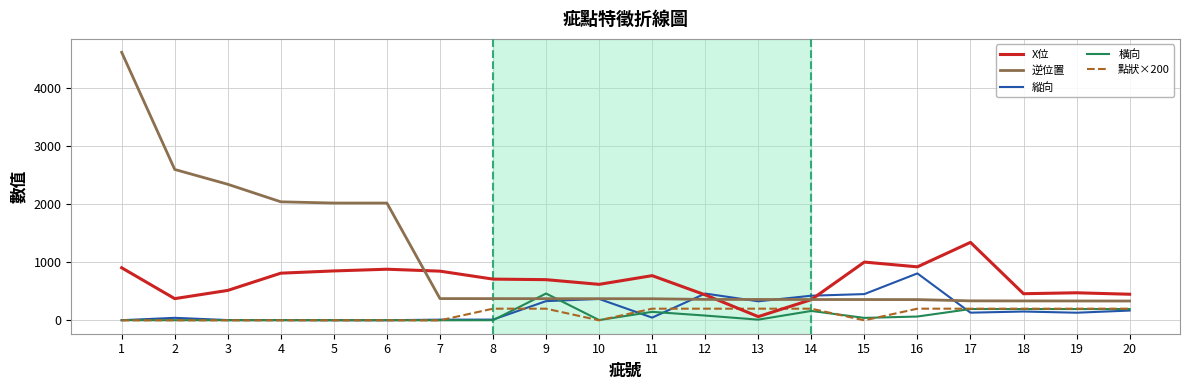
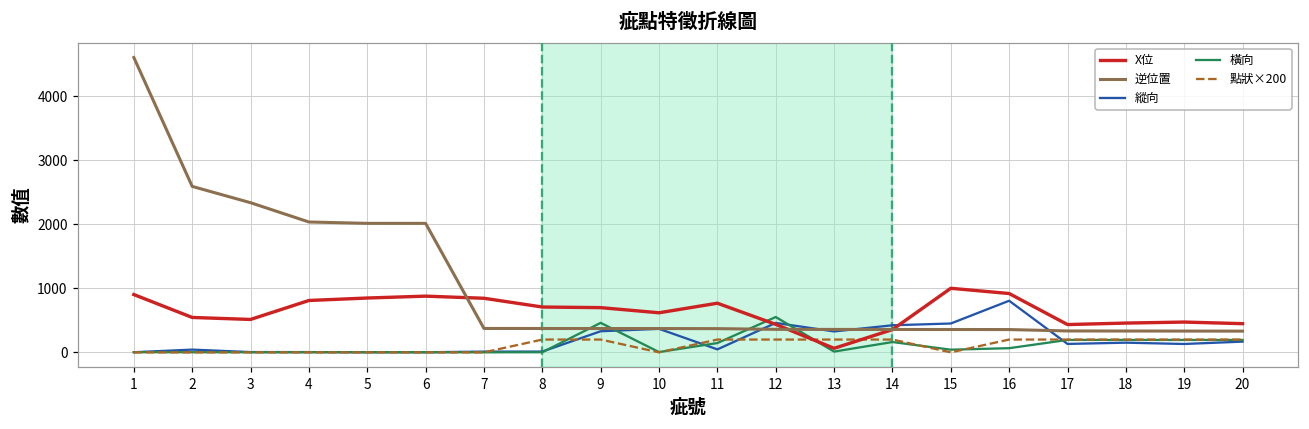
X位, 2: 400 -> 500
橫向, 12: 100 -> 600
X位, 17: 1300 -> 400
